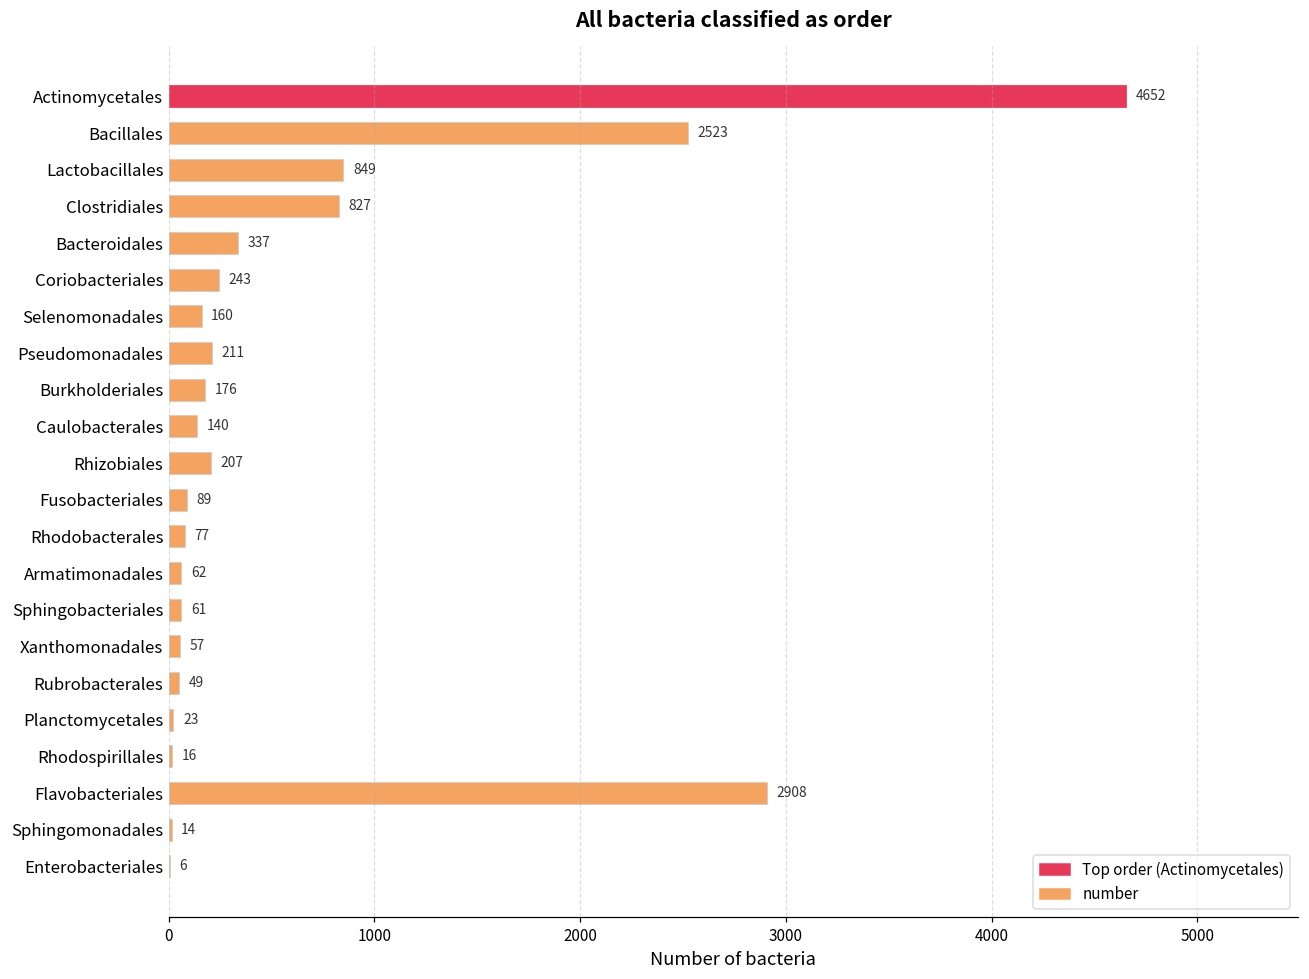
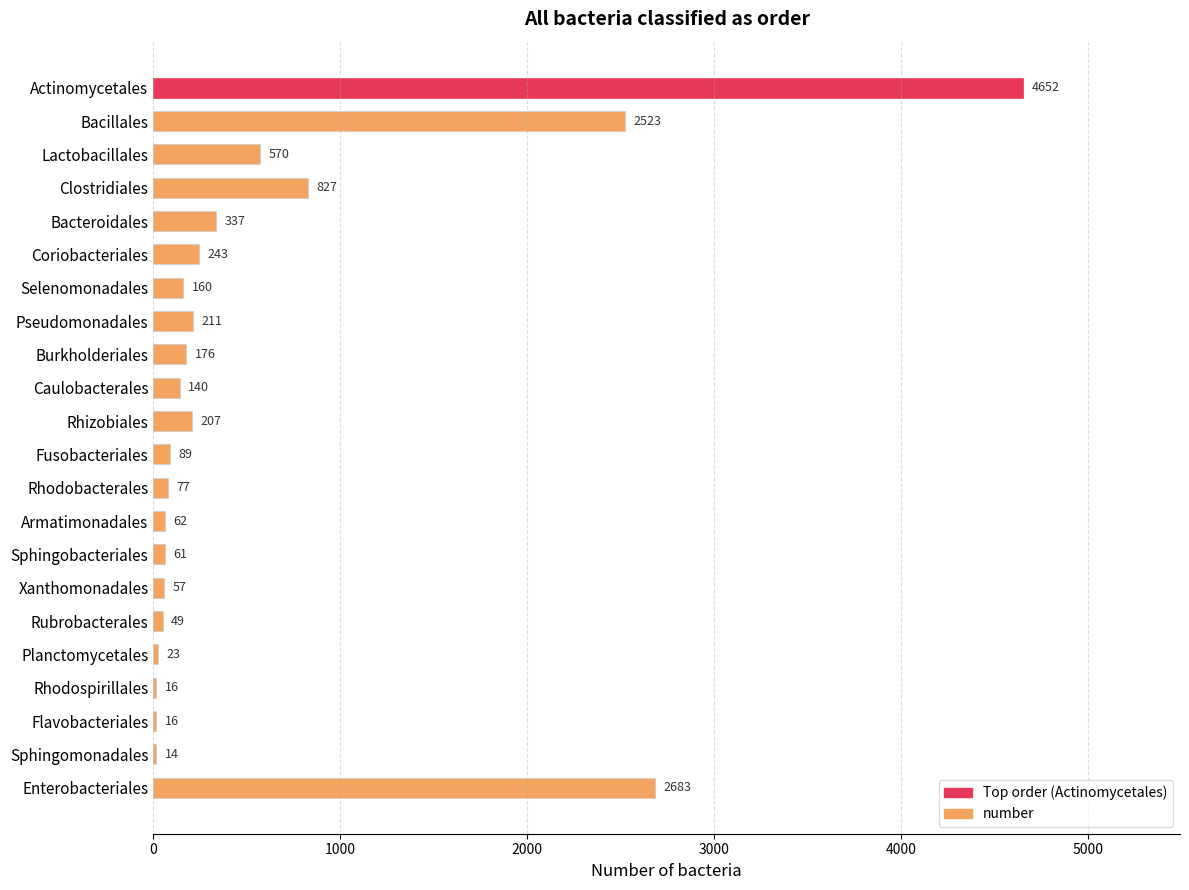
Lactobacillales: 849 -> 570
Flavobacteriales: 2908 -> 16
Enterobacteriales: 6 -> 2683
